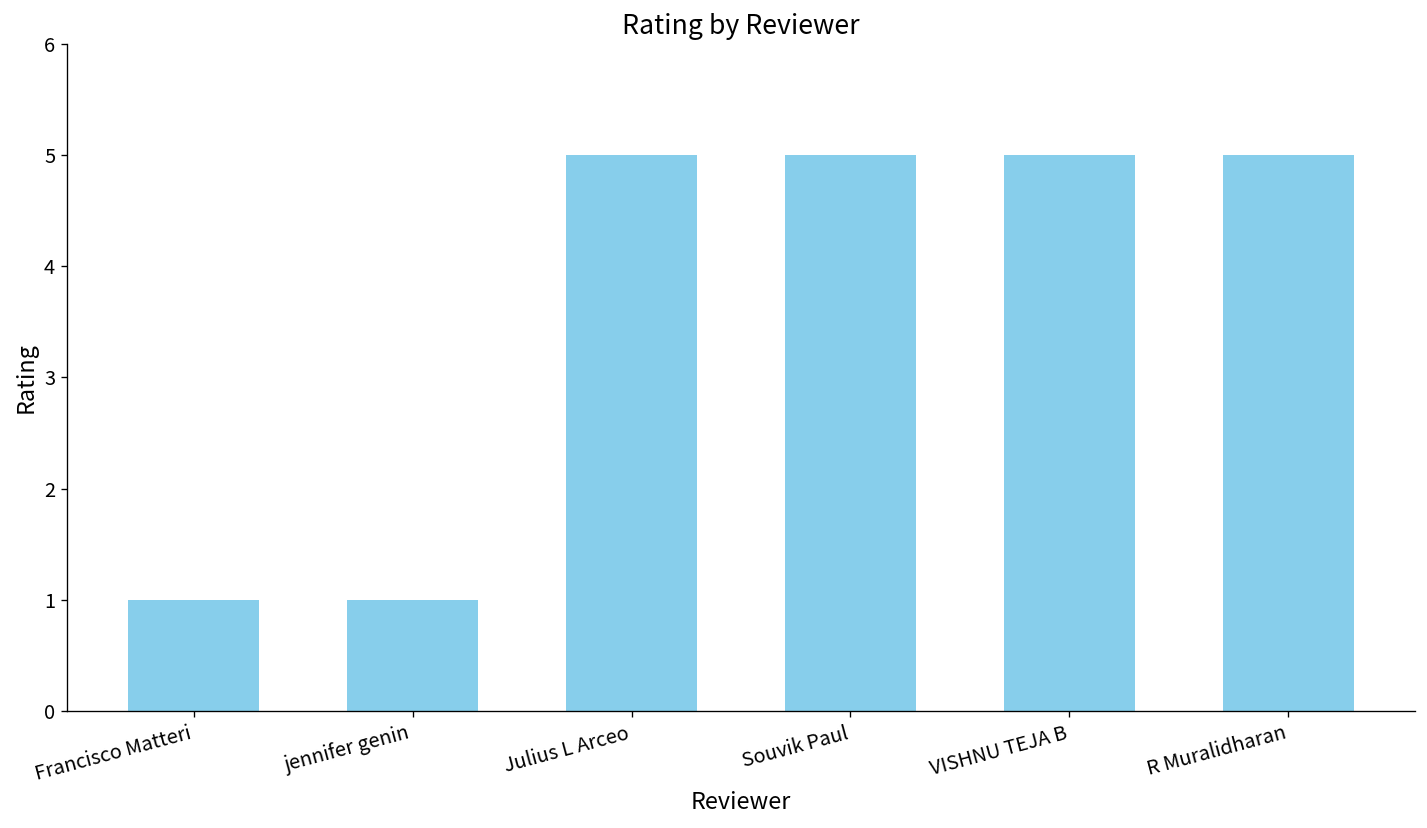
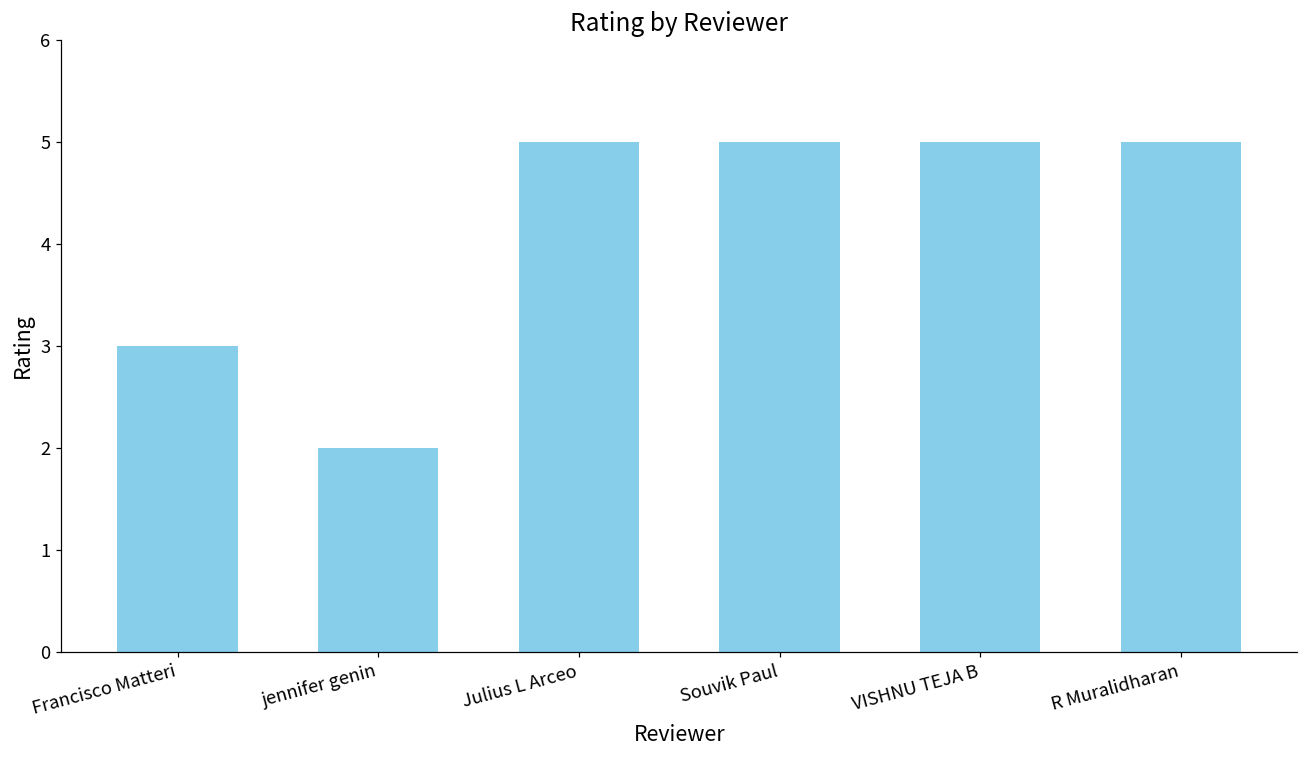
Francisco Matteri: 1 -> 3
jennifer genin: 1 -> 2
